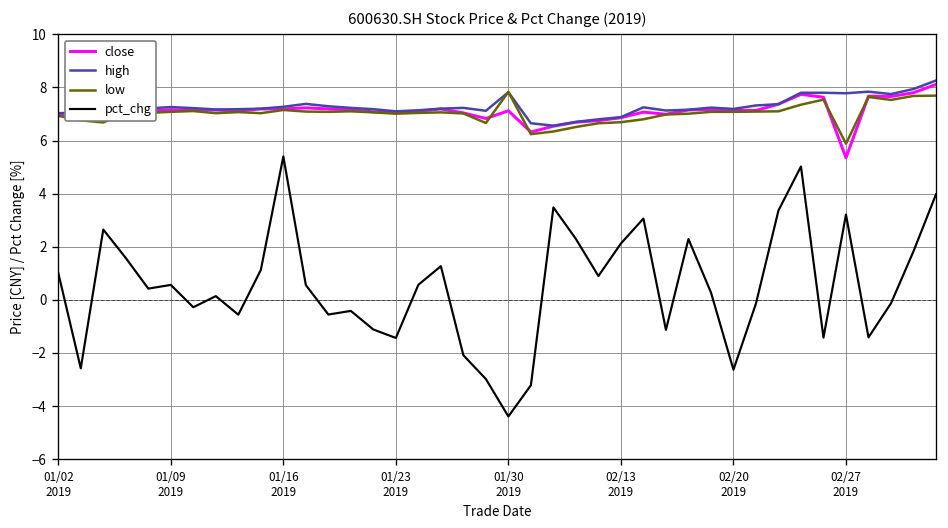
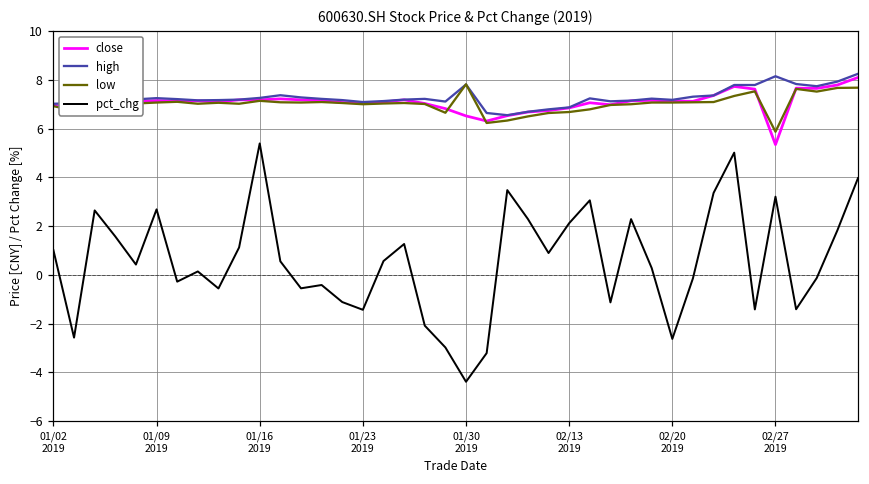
pct_chg, 01/09 2019: 0.6 -> 2.7
close, 01/30 2019: 7.1 -> 6.5
high, 02/27 2019: 7.8 -> 8.2
